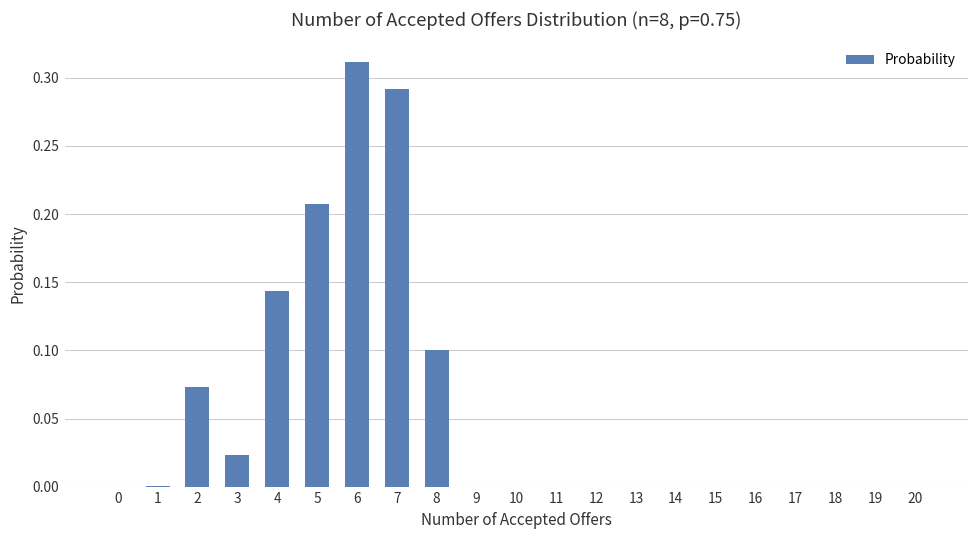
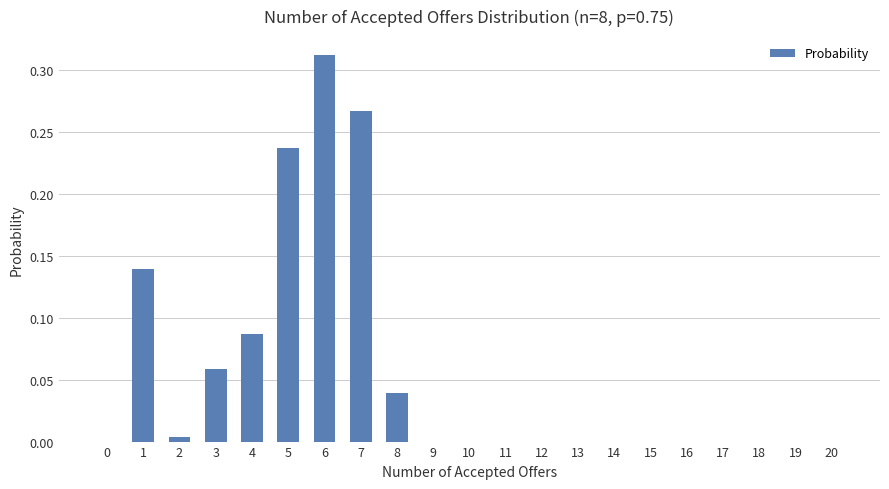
1: 0.000 -> 0.139
2: 0.073 -> 0.004
3: 0.023 -> 0.058
4: 0.144 -> 0.087
5: 0.208 -> 0.237
7: 0.292 -> 0.267
8: 0.100 -> 0.039
